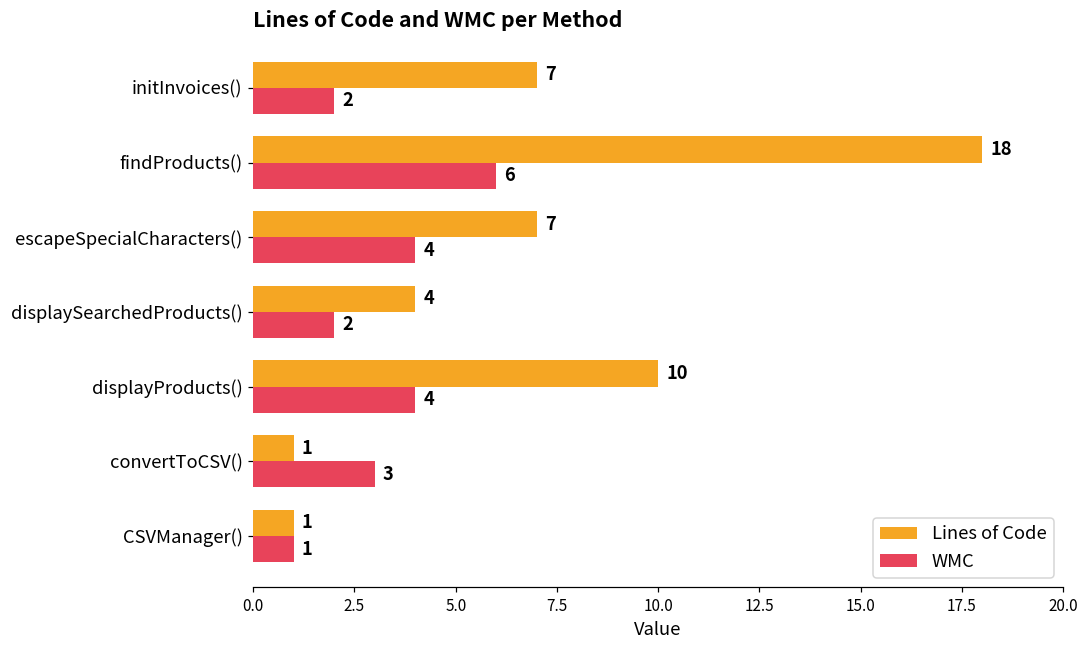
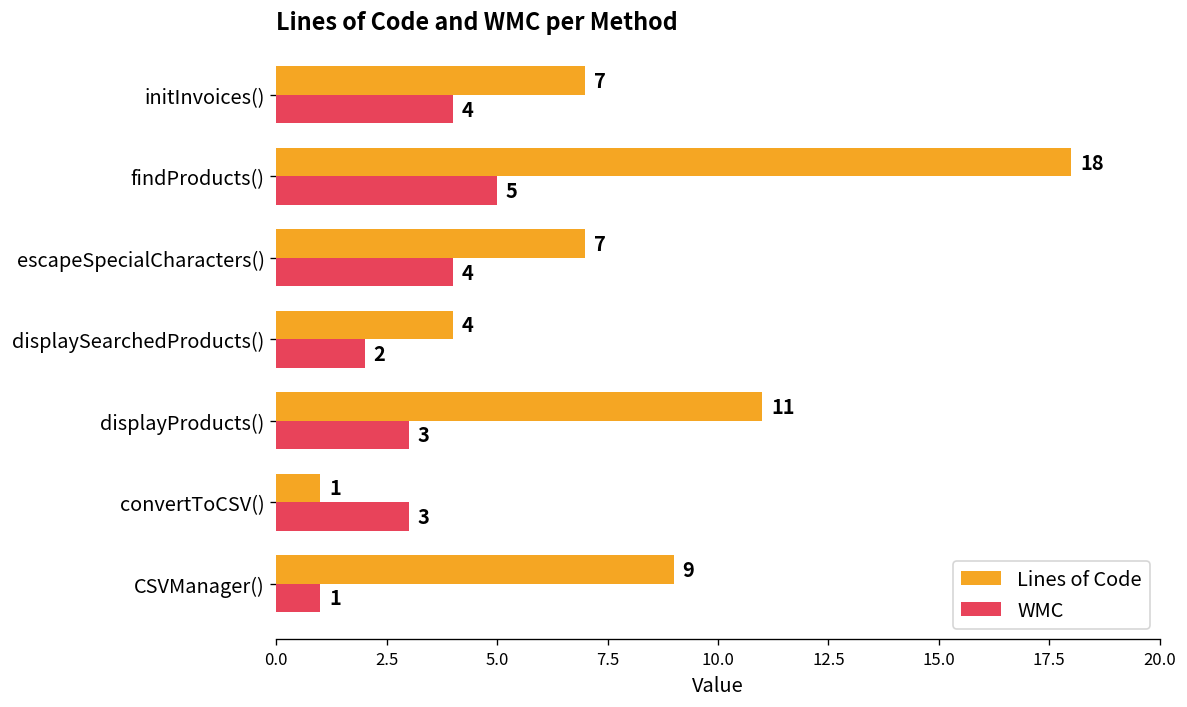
WMC, initInvoices(): 2 -> 4
WMC, findProducts(): 6 -> 5
Lines of Code, displayProducts(): 10 -> 11
WMC, displayProducts(): 4 -> 3
Lines of Code, CSVManager(): 1 -> 9
